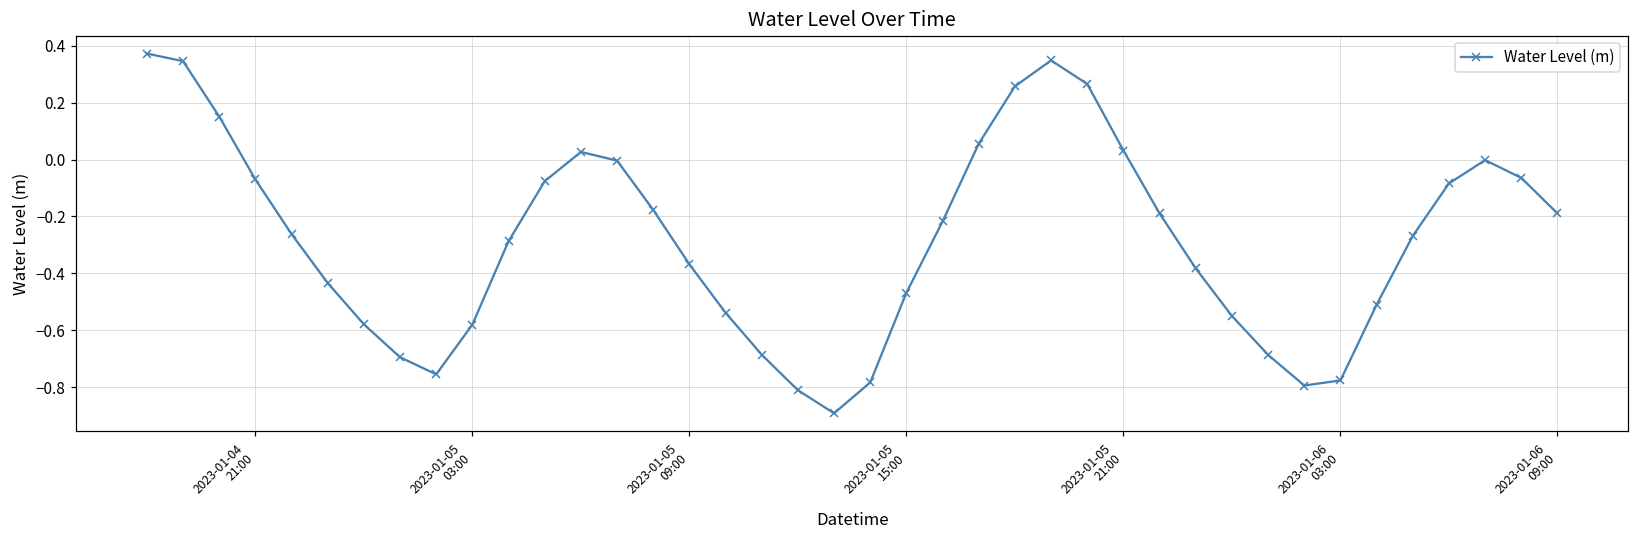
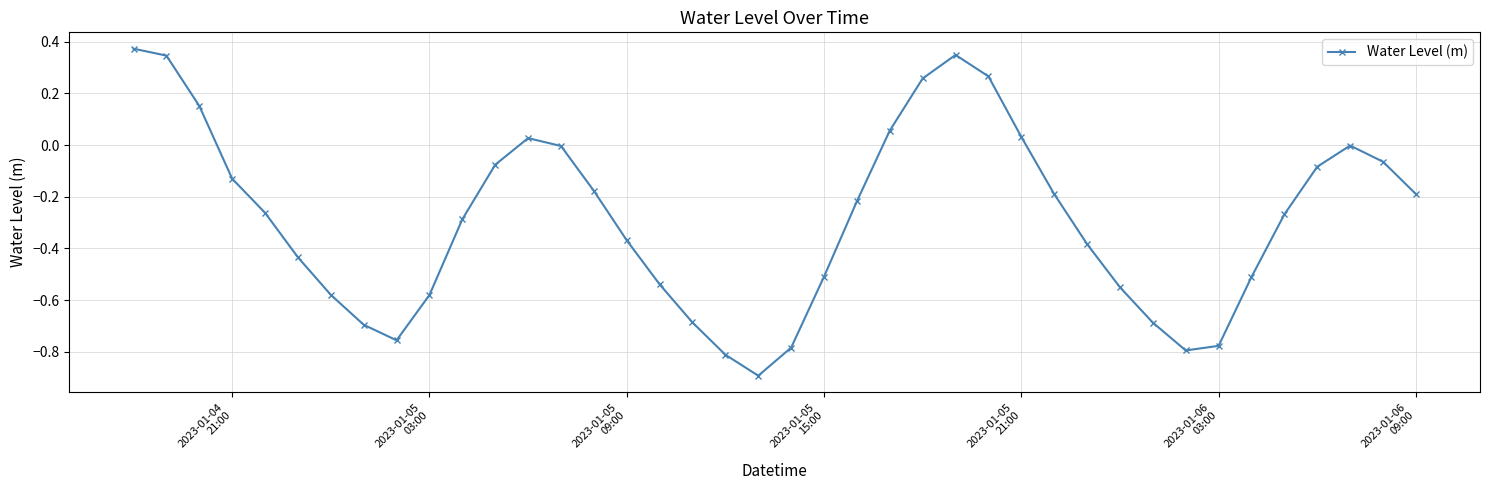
2023-01-04 21:00: -0.07 -> -0.13
2023-01-05 15:00: -0.47 -> -0.51
